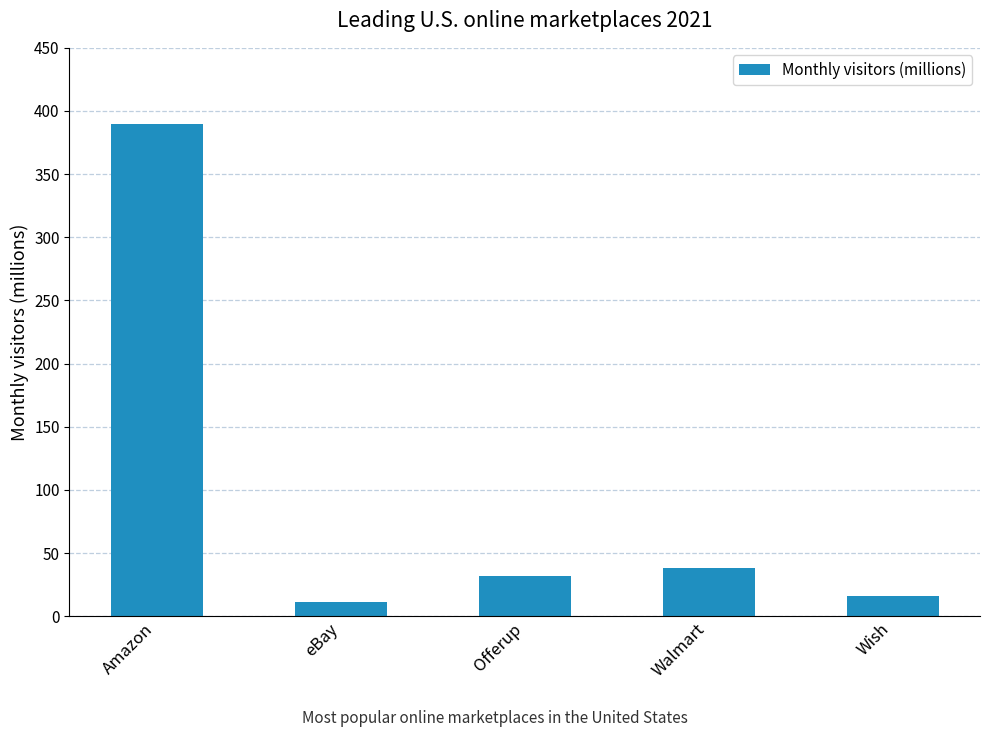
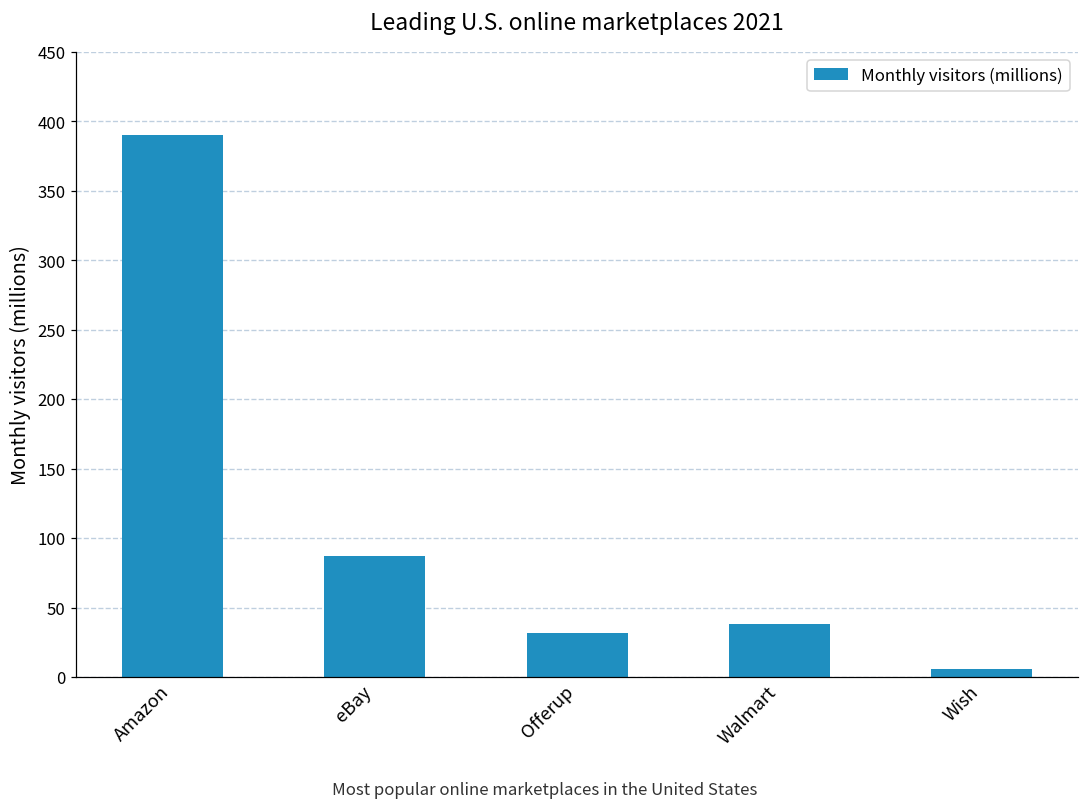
eBay: 11 -> 87
Wish: 16 -> 6
